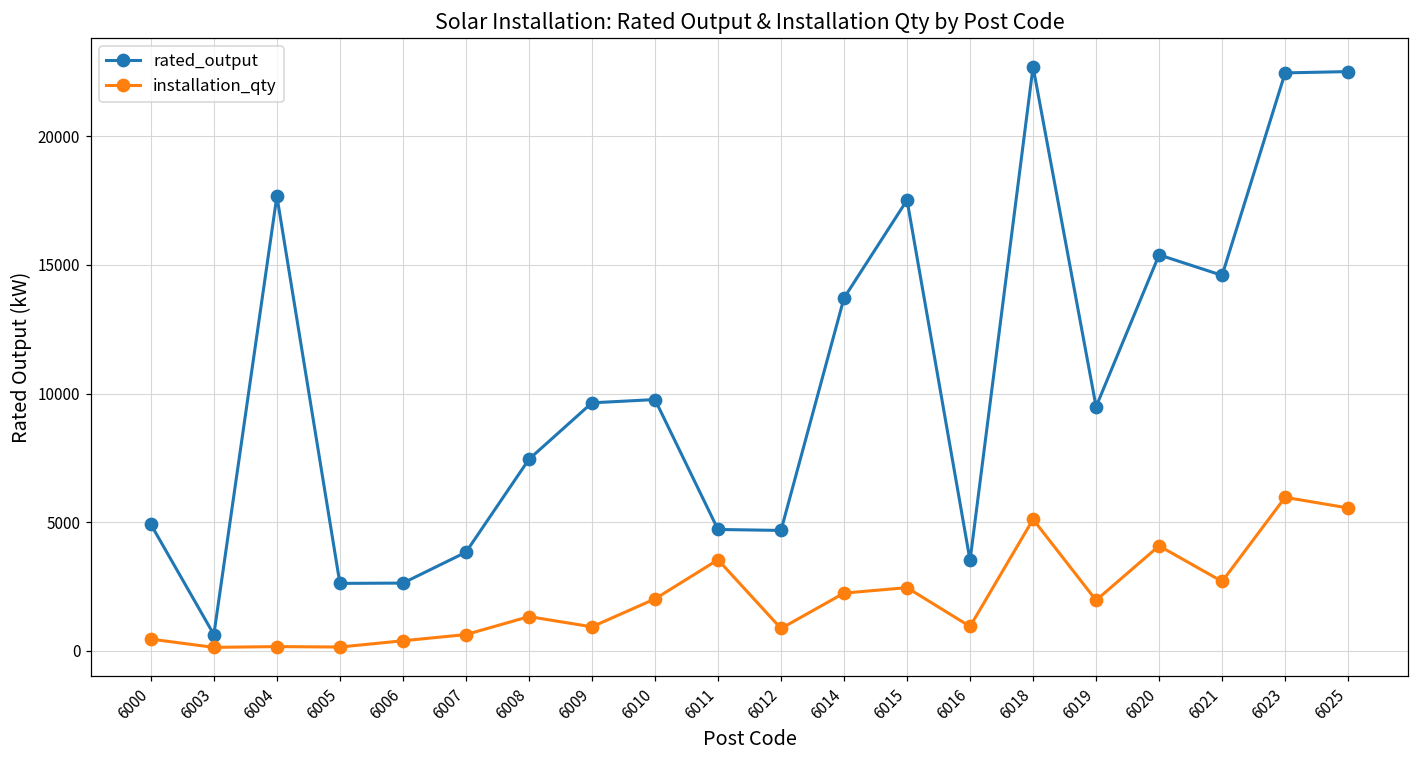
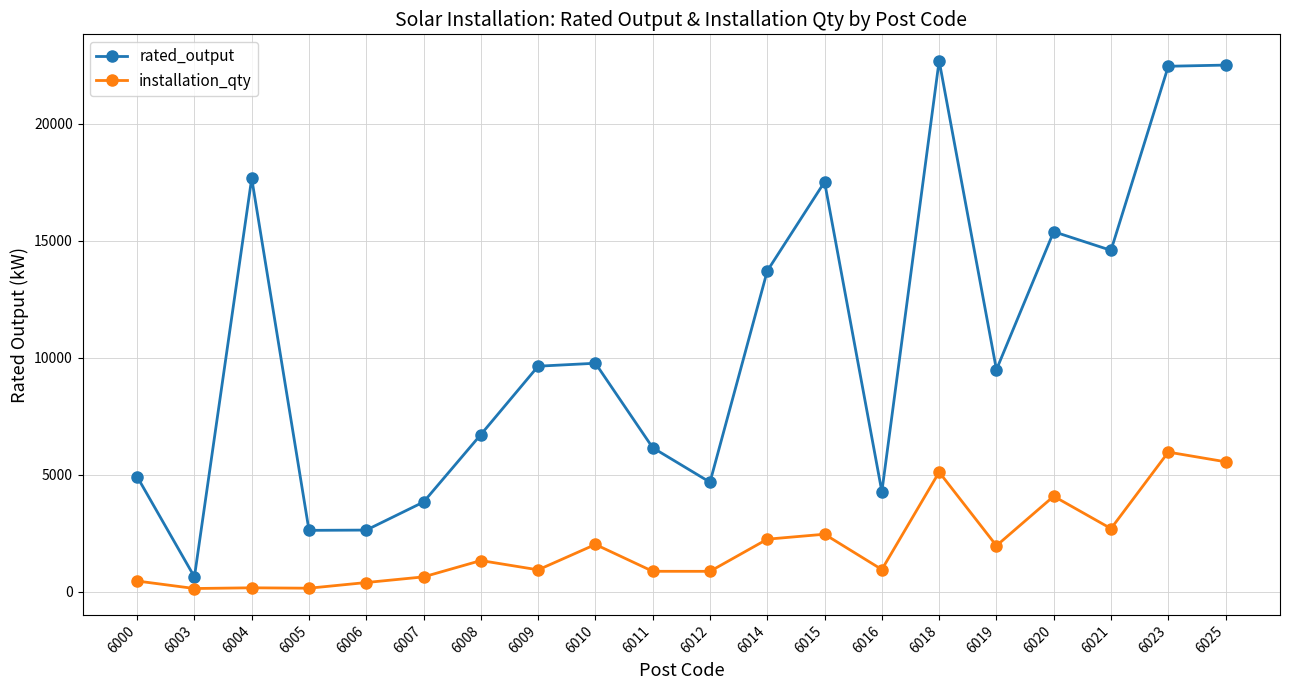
rated_output, 6008: 7400 -> 6700
rated_output, 6011: 4700 -> 6200
installation_qty, 6011: 3500 -> 900
rated_output, 6016: 3500 -> 4300
